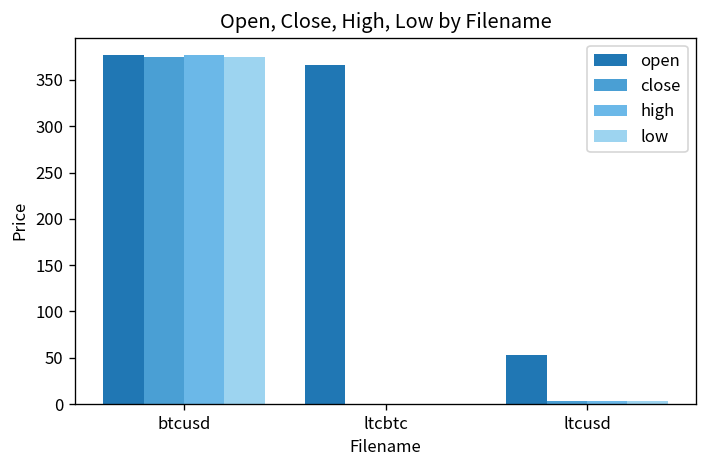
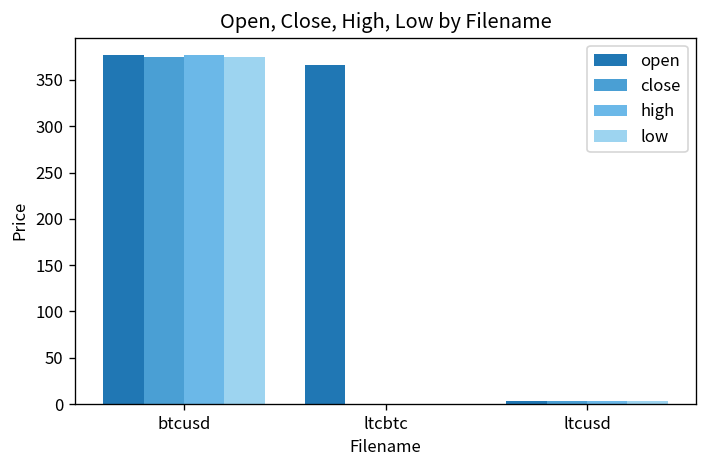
open, ltcusd: 50 -> 0
